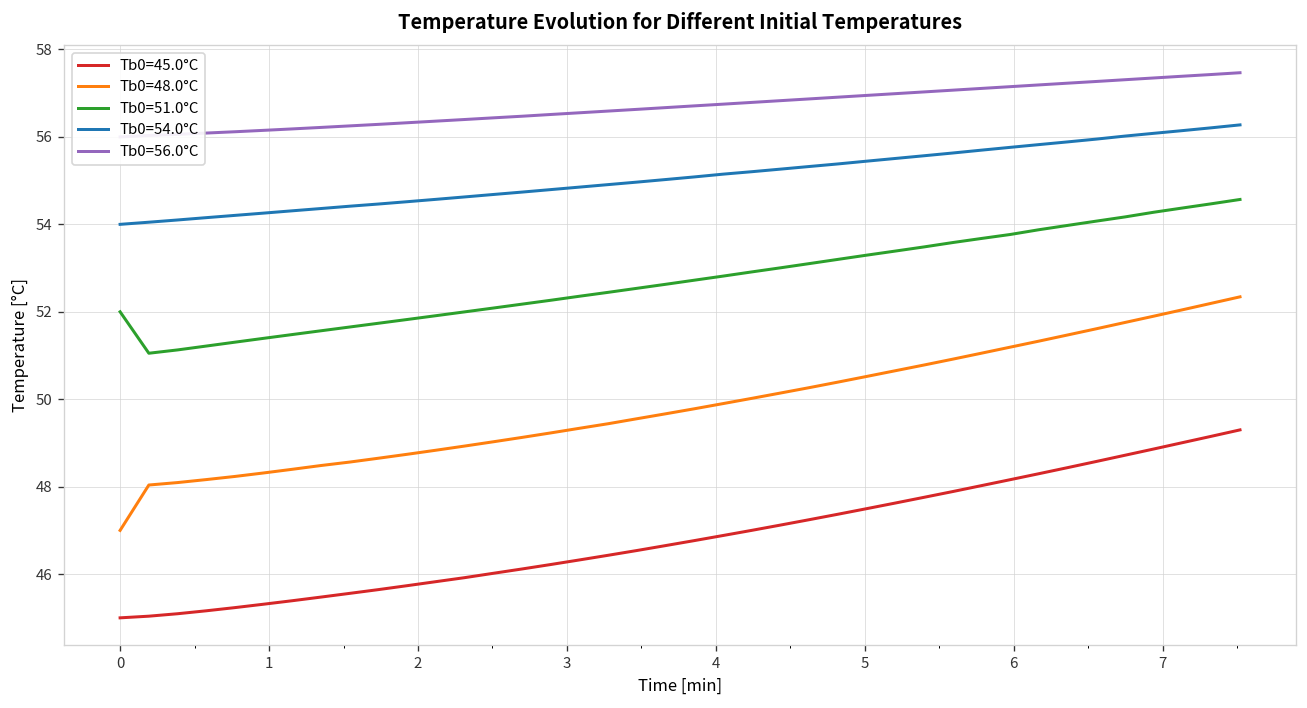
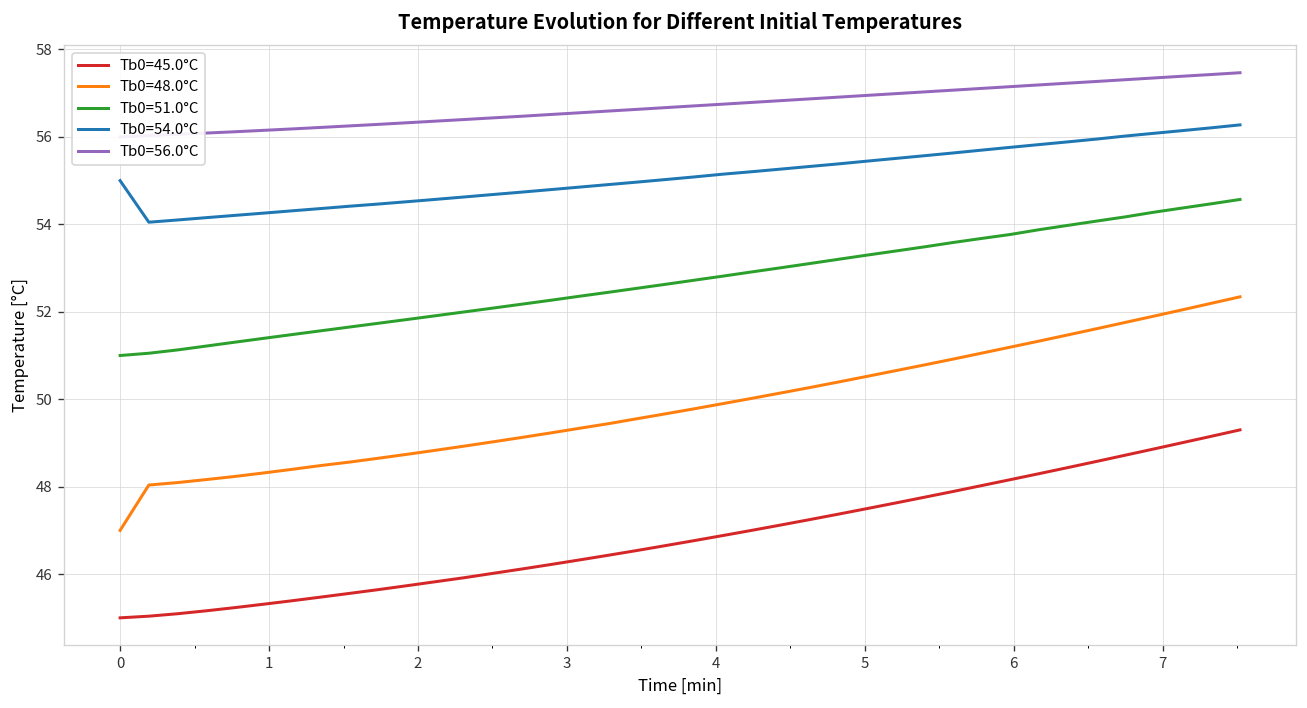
Tb0=51.0°C, 0: 52 -> 51
Tb0=54.0°C, 0: 54 -> 55
